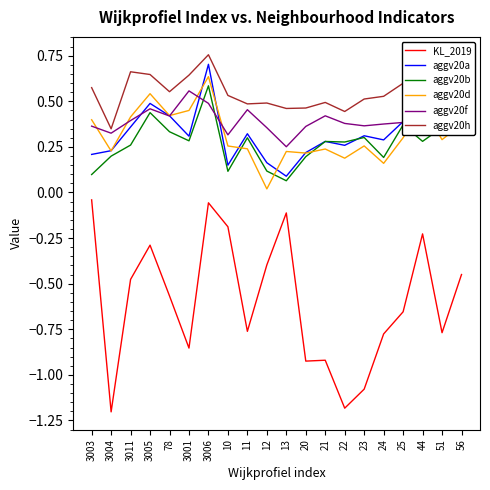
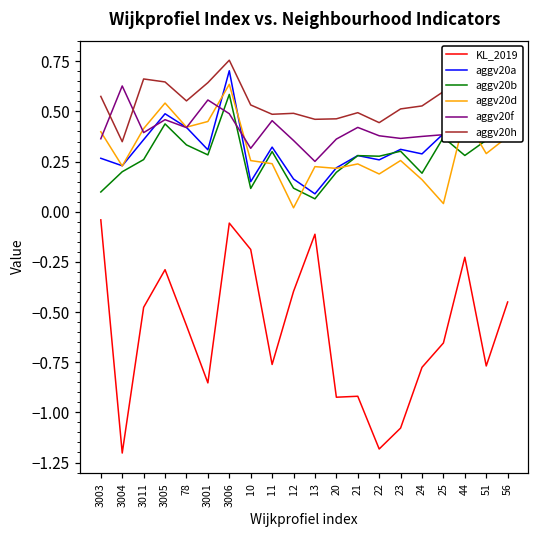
aggv20a, 3003: 0.21 -> 0.27
aggv20f, 3004: 0.33 -> 0.63
aggv20d, 25: 0.30 -> 0.04
